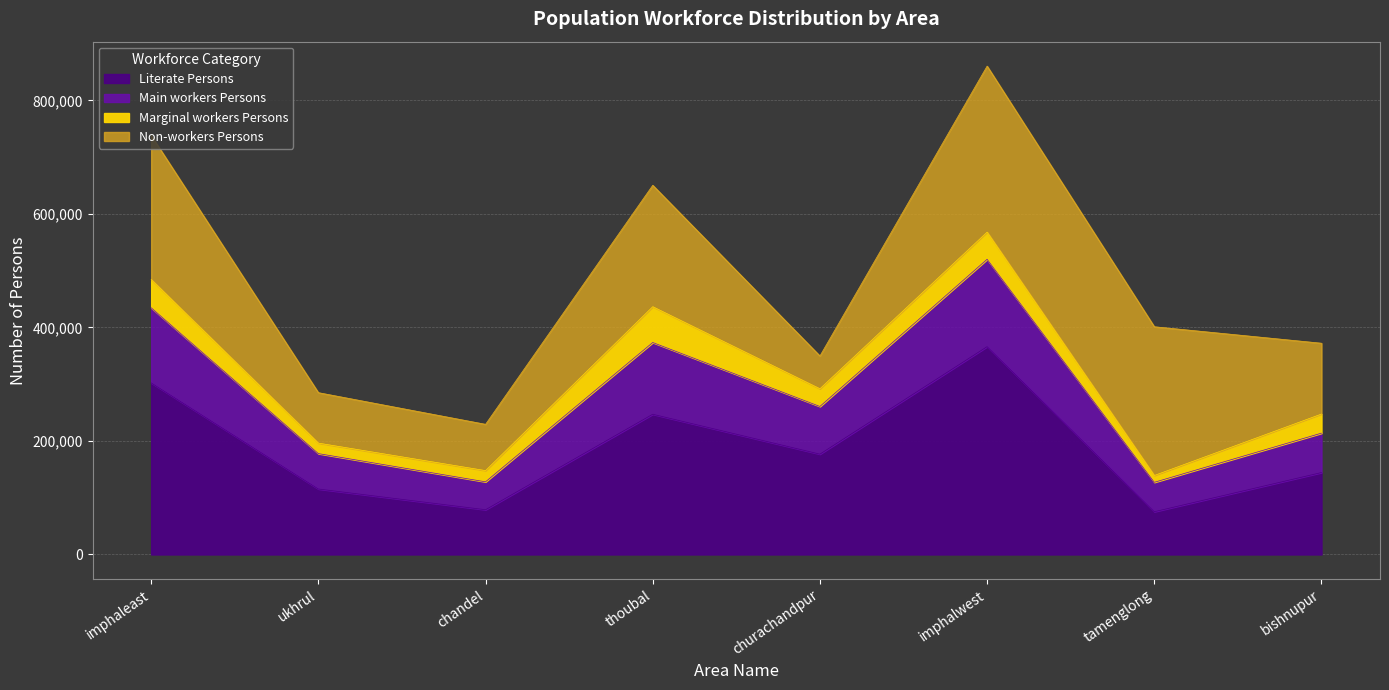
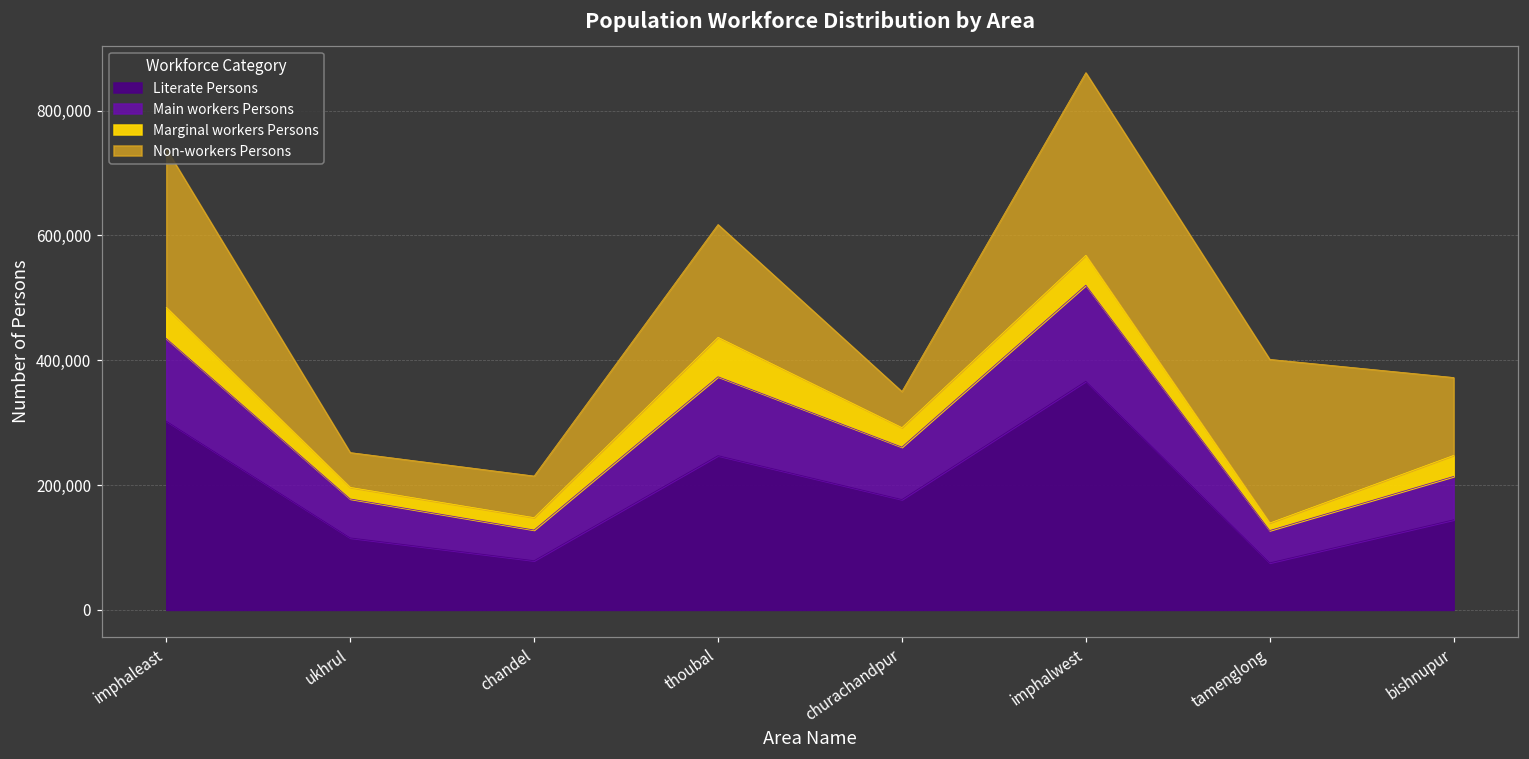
Non-workers Persons, ukhrul: 90,000 -> 60,000
Non-workers Persons, chandel: 80,000 -> 70,000
Non-workers Persons, thoubal: 210,000 -> 180,000
